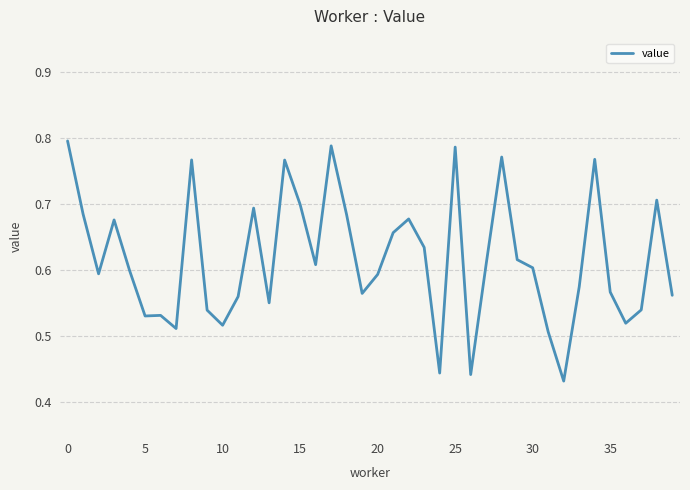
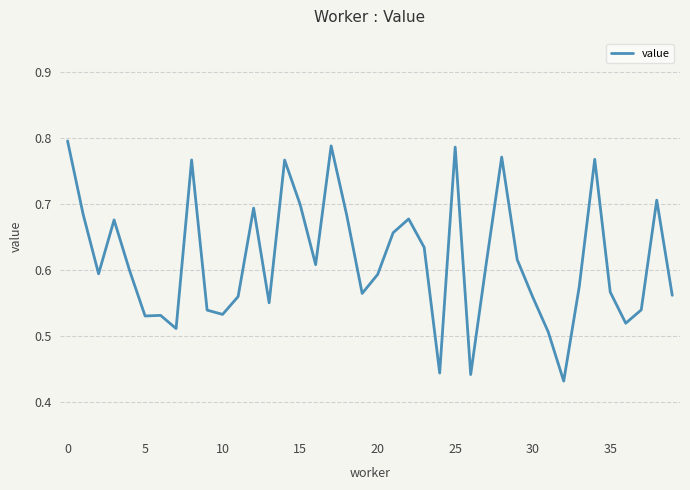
10: 0.52 -> 0.53
30: 0.60 -> 0.56
